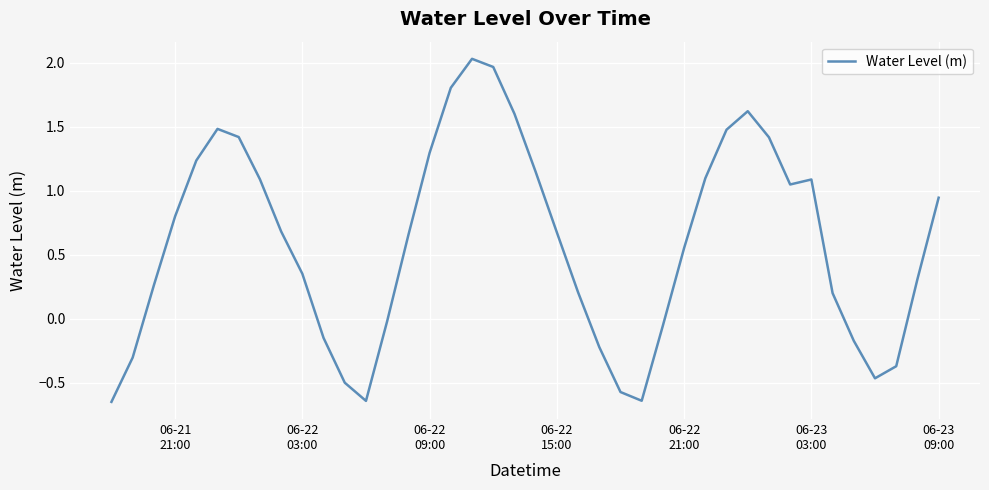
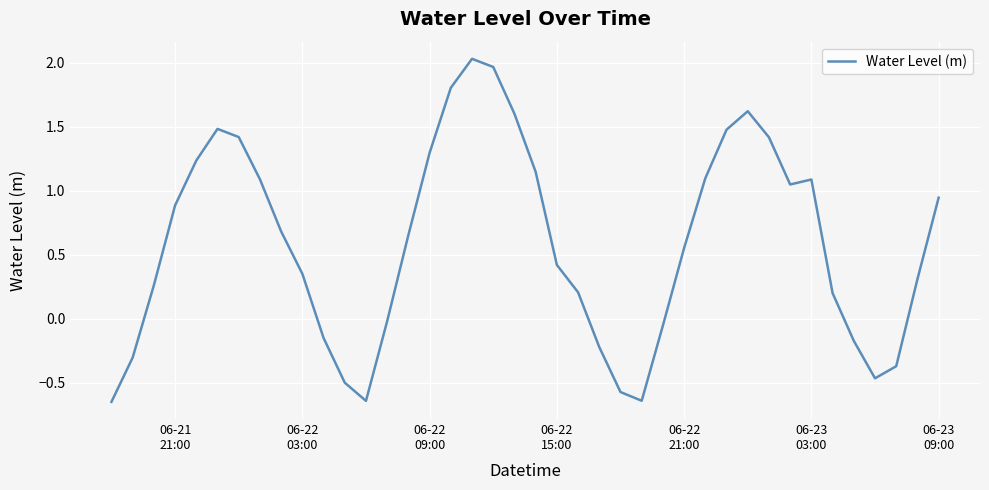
06-21 21:00: 0.80 -> 0.89
06-22 15:00: 0.67 -> 0.42
